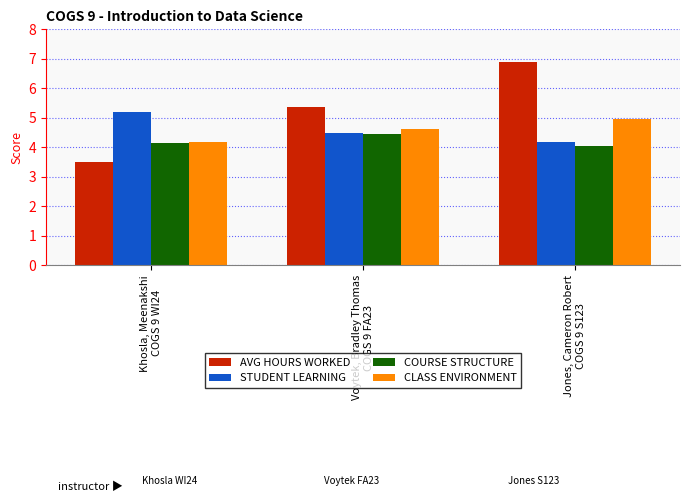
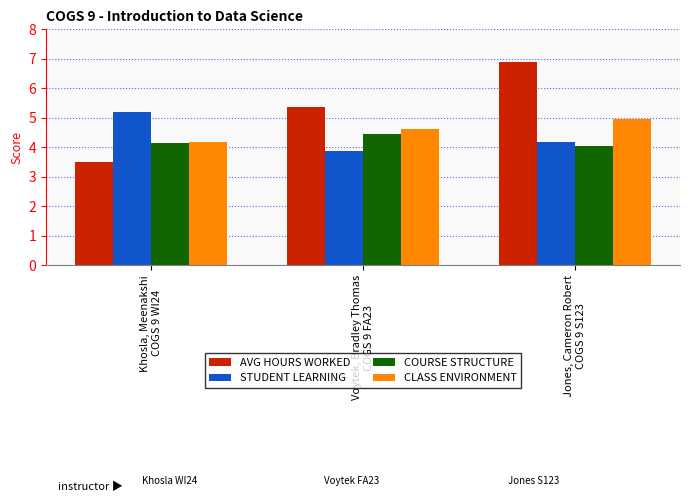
STUDENT LEARNING, Voytek, Bradley Thomas COGS 9 FA23: 4.5 -> 3.9
